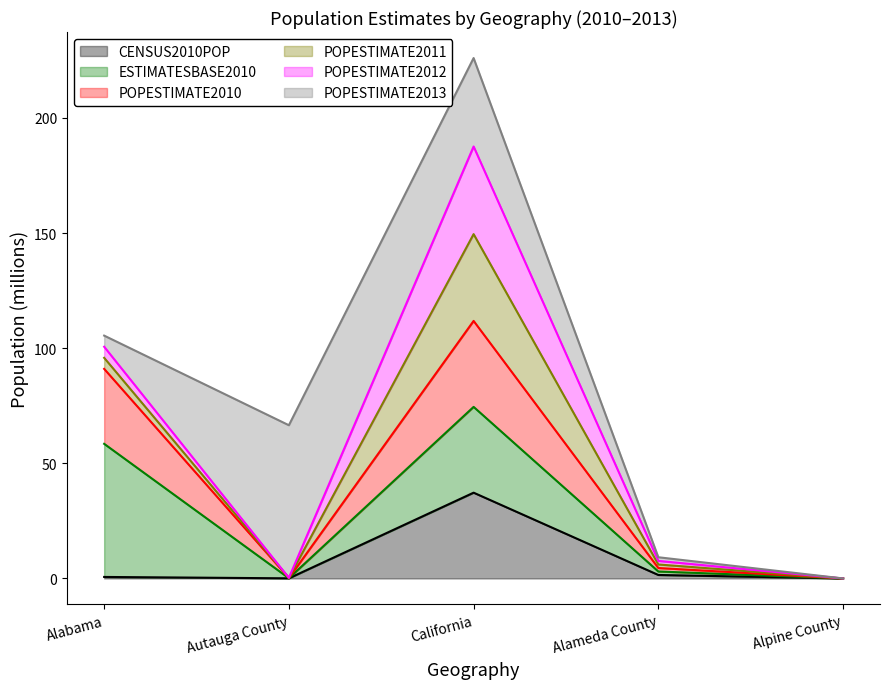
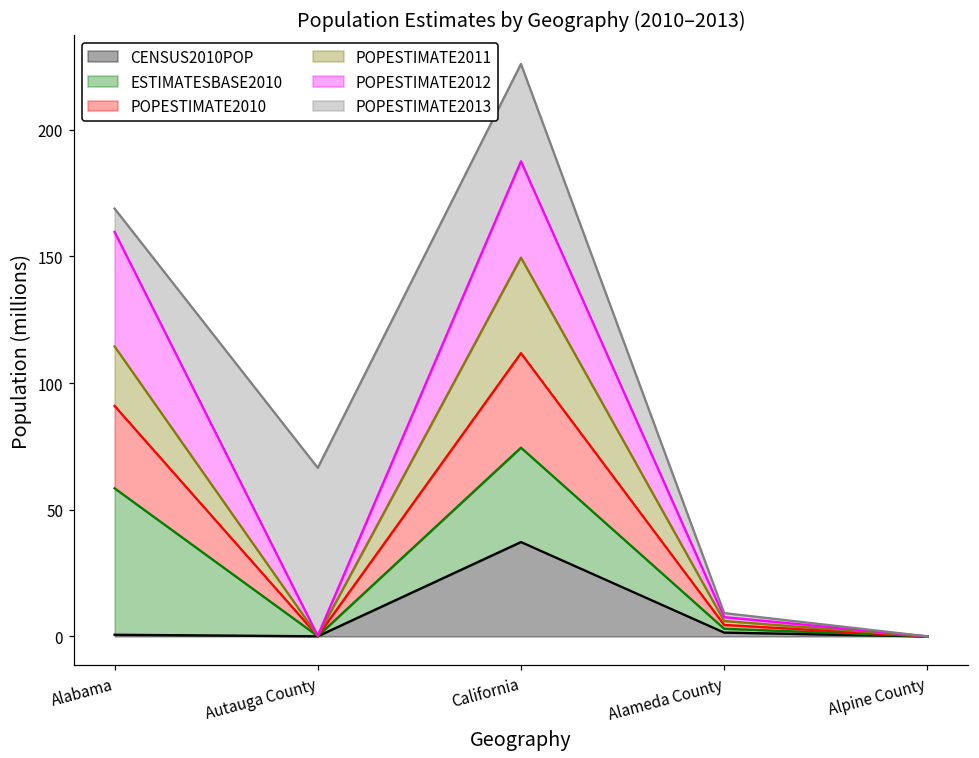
POPESTIMATE2011, Alabama: 5 -> 23
POPESTIMATE2012, Alabama: 5 -> 45
POPESTIMATE2013, Alabama: 5 -> 9
